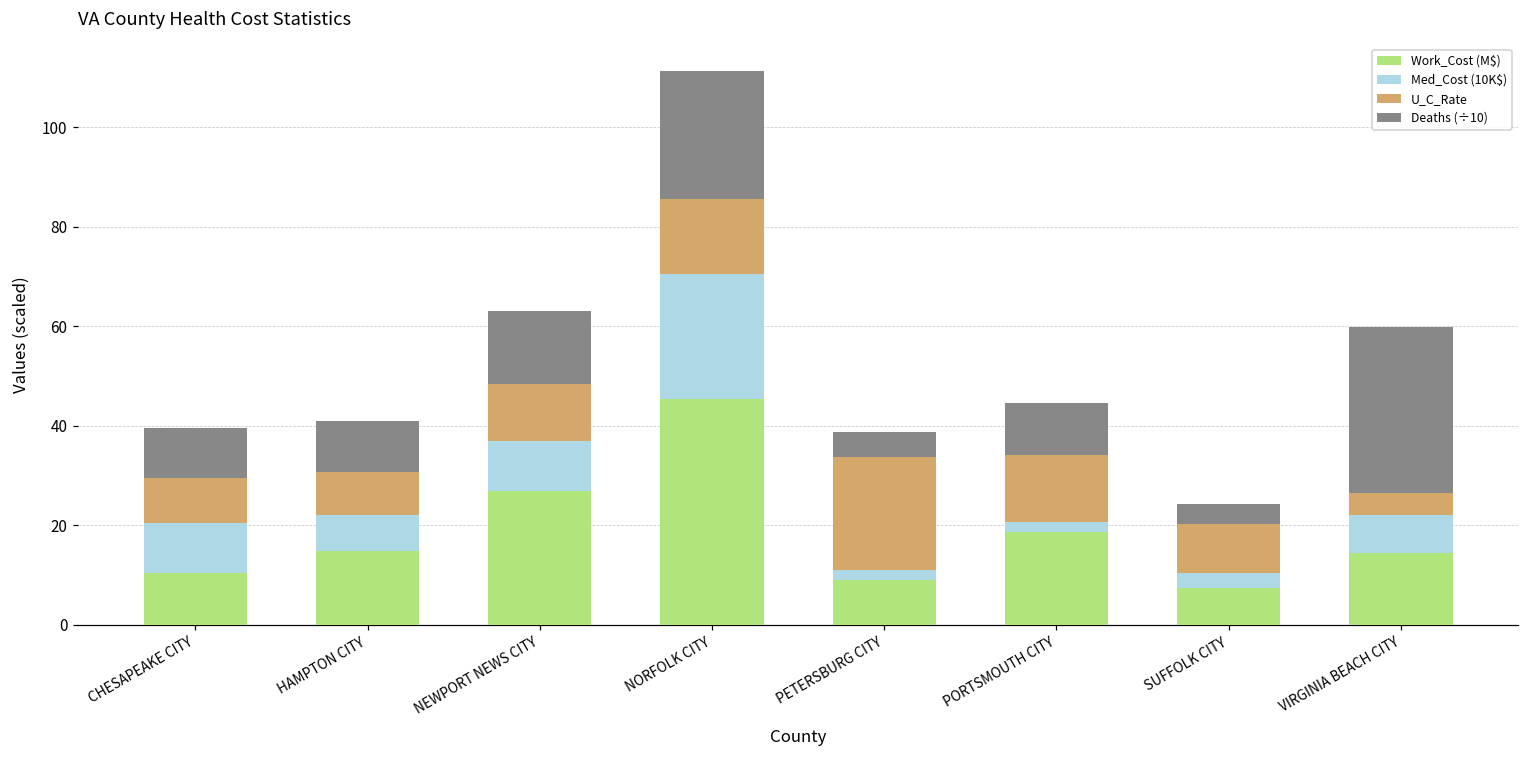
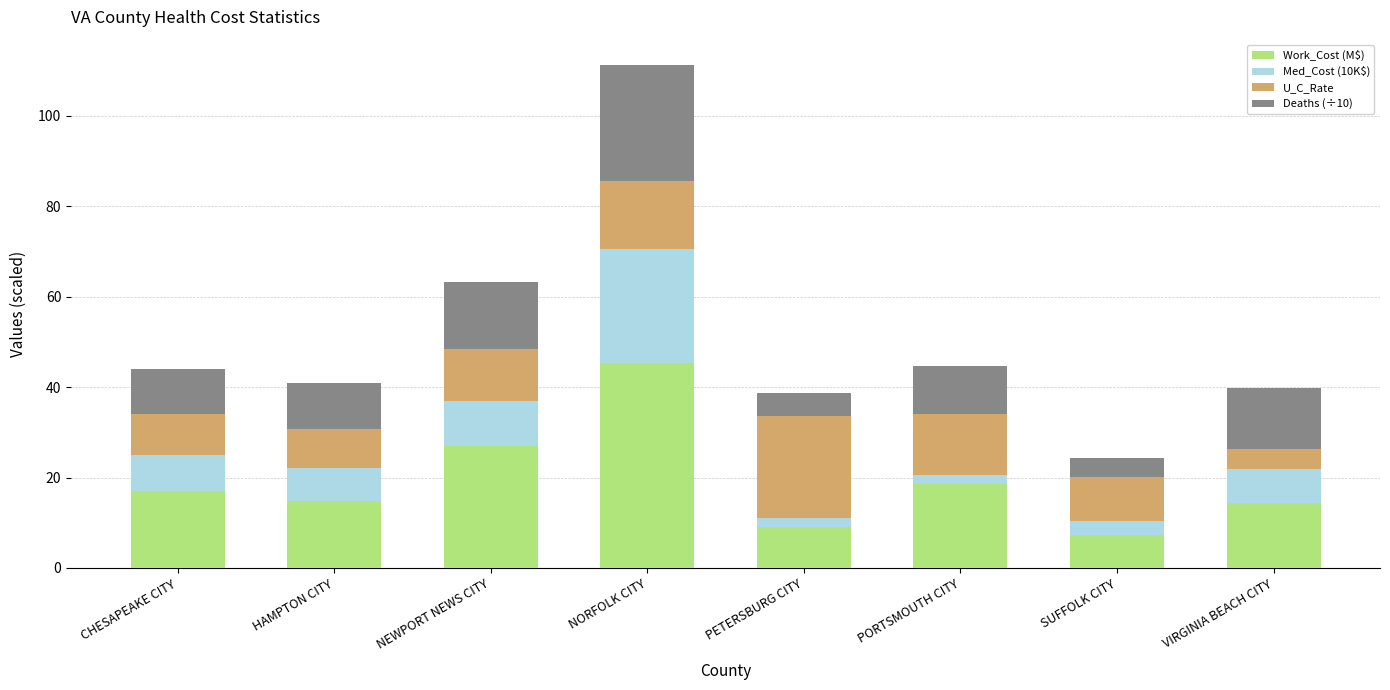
Work_Cost (M$), CHESAPEAKE CITY: 10 -> 17
Med_Cost (10K$), CHESAPEAKE CITY: 10 -> 8
Deaths (÷10), VIRGINIA BEACH CITY: 33 -> 14
